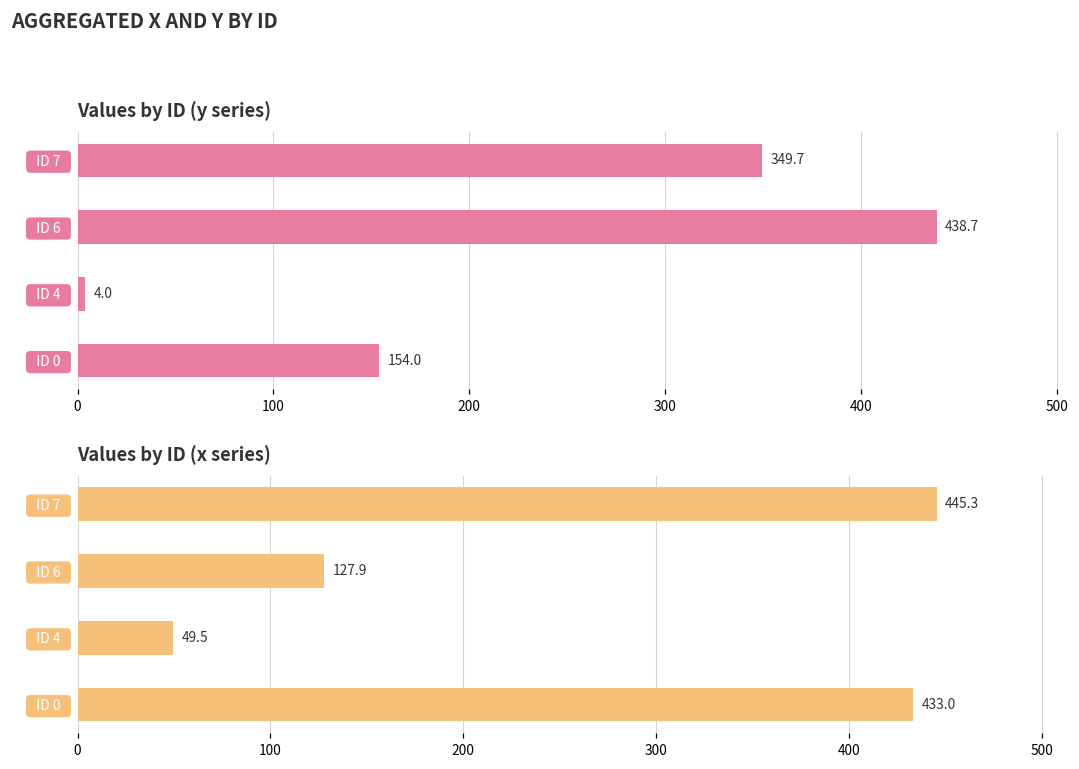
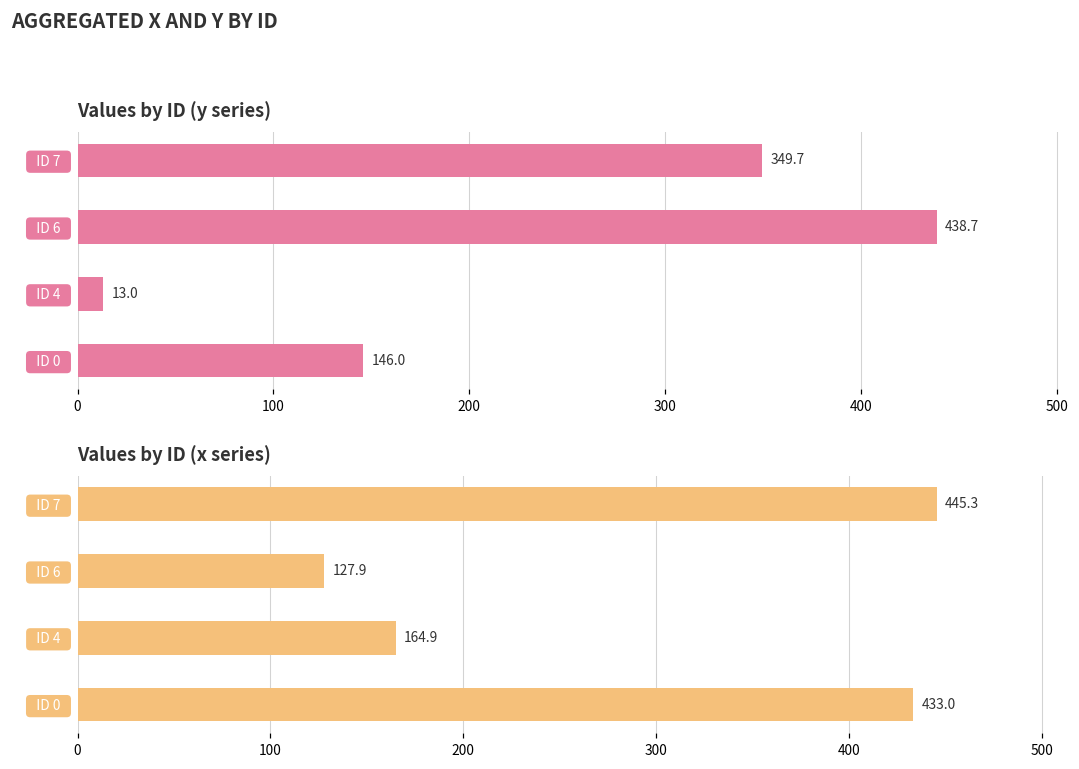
Values by ID (y series), ID 4: 4.0 -> 13.0
Values by ID (y series), ID 0: 154.0 -> 146.0
Values by ID (x series), ID 4: 49.5 -> 164.9
